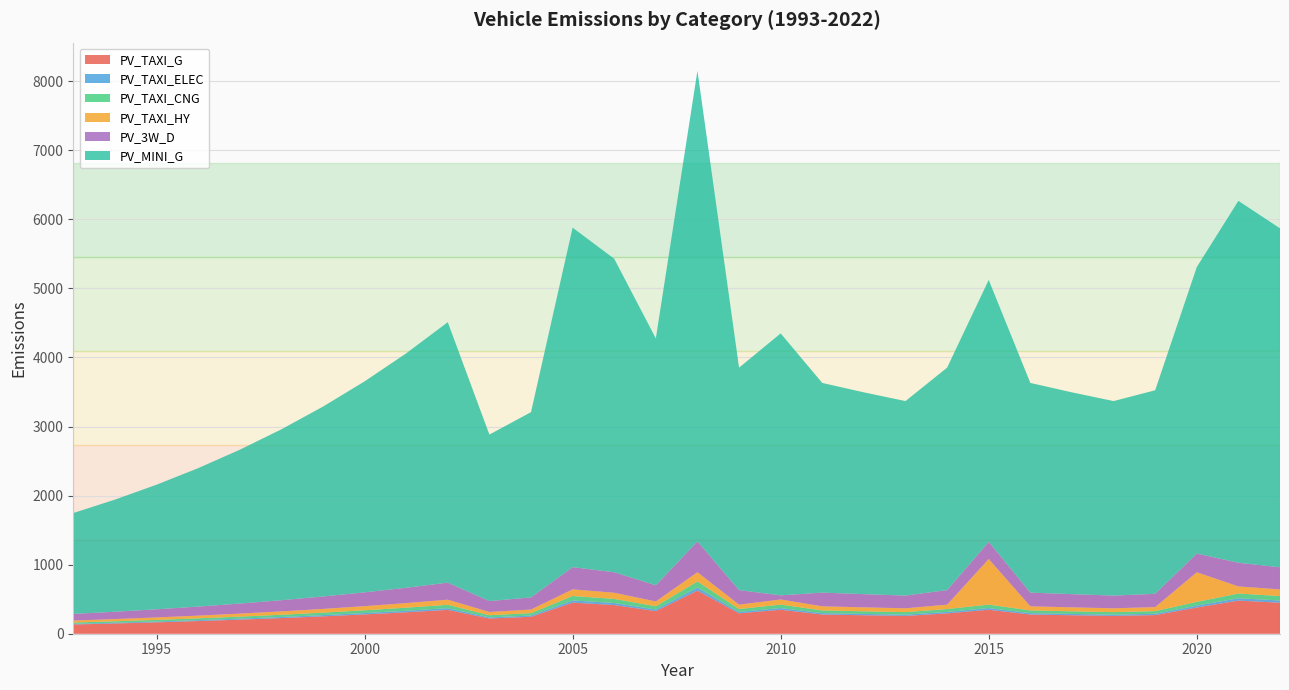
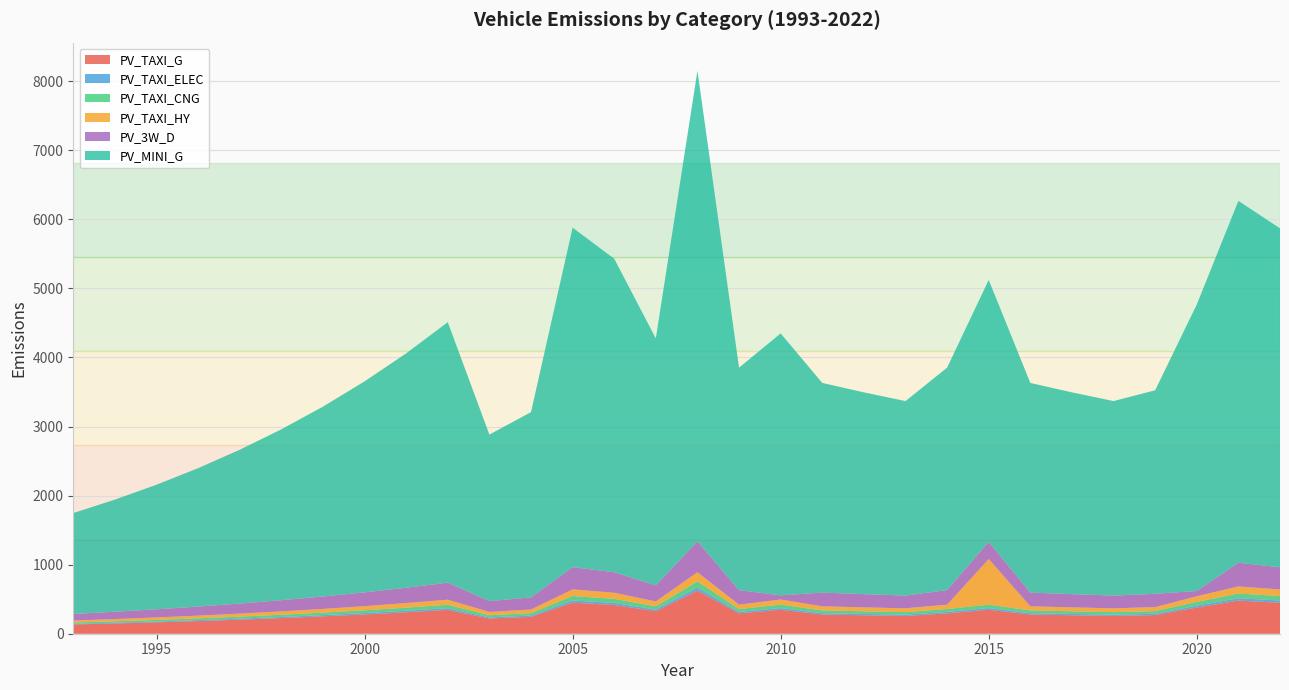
PV_TAXI_HY, 2020: 400 -> 100
PV_3W_D, 2020: 300 -> 100
